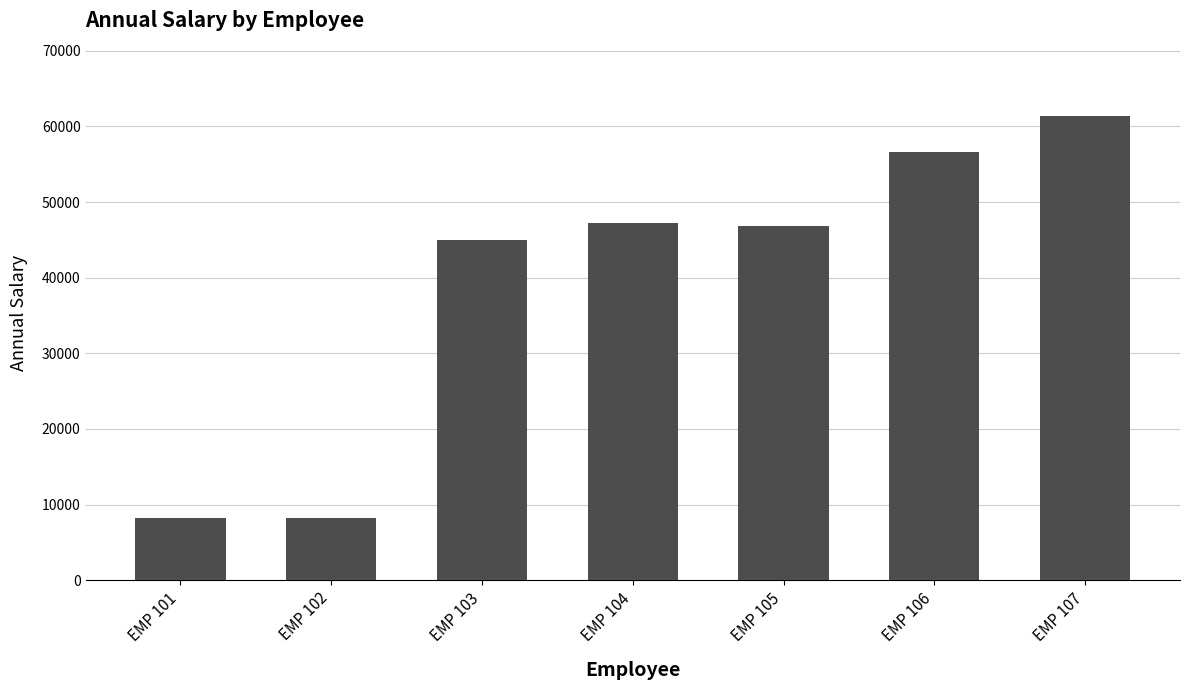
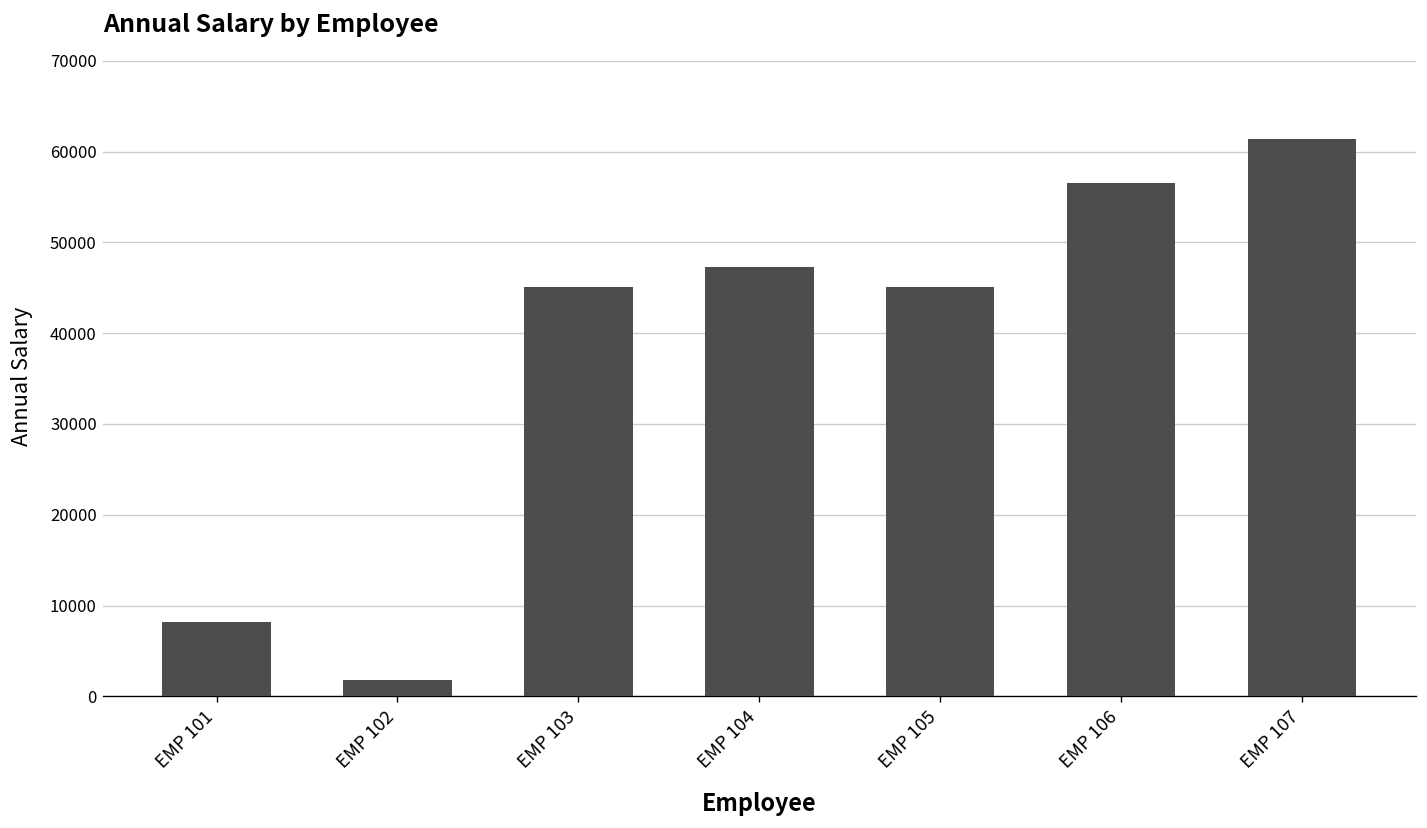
EMP 102: 8000 -> 2000
EMP 105: 47000 -> 45000
